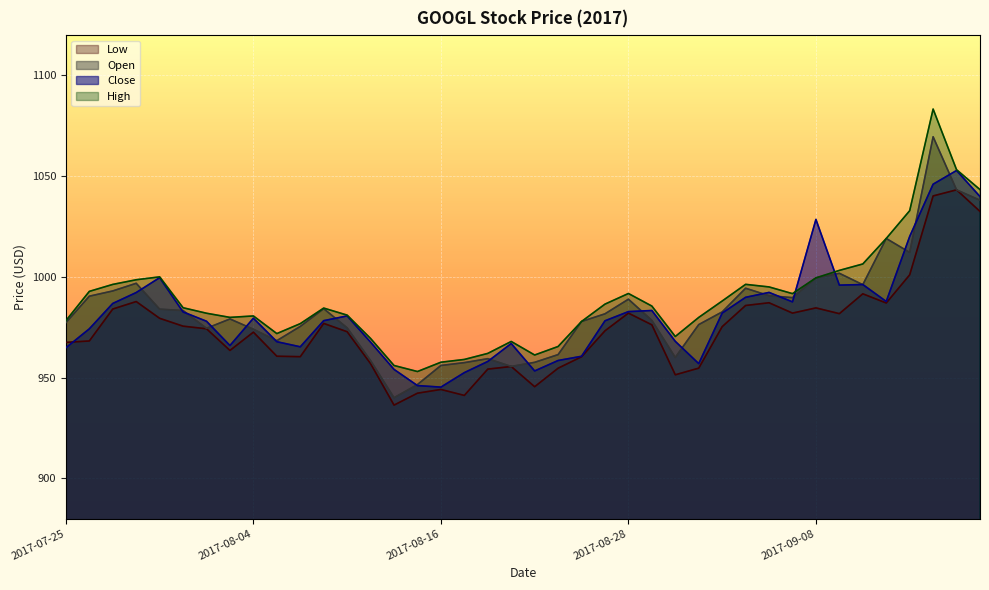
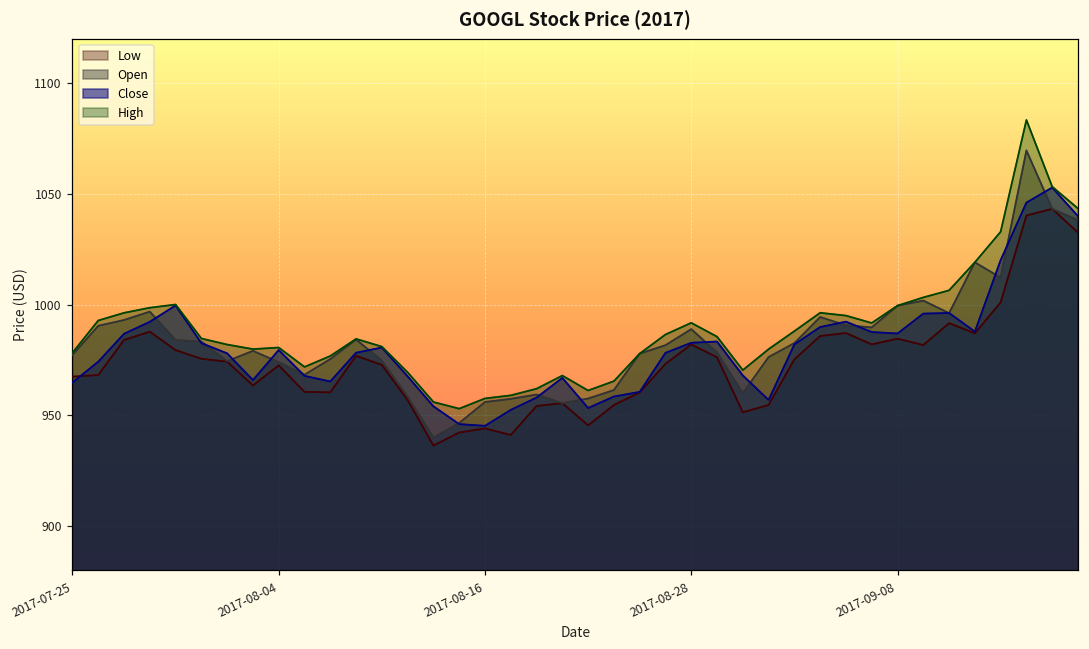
Close, 2017-09-08: 1029 -> 987
